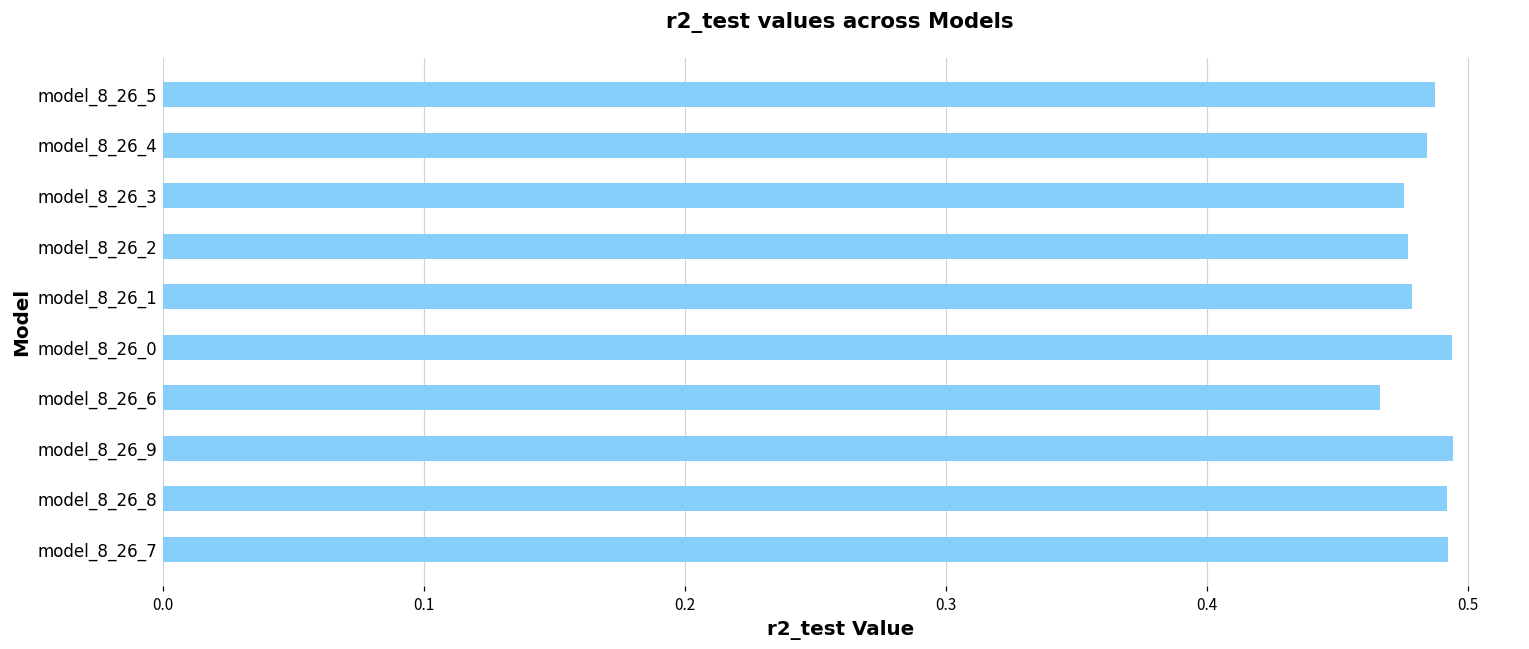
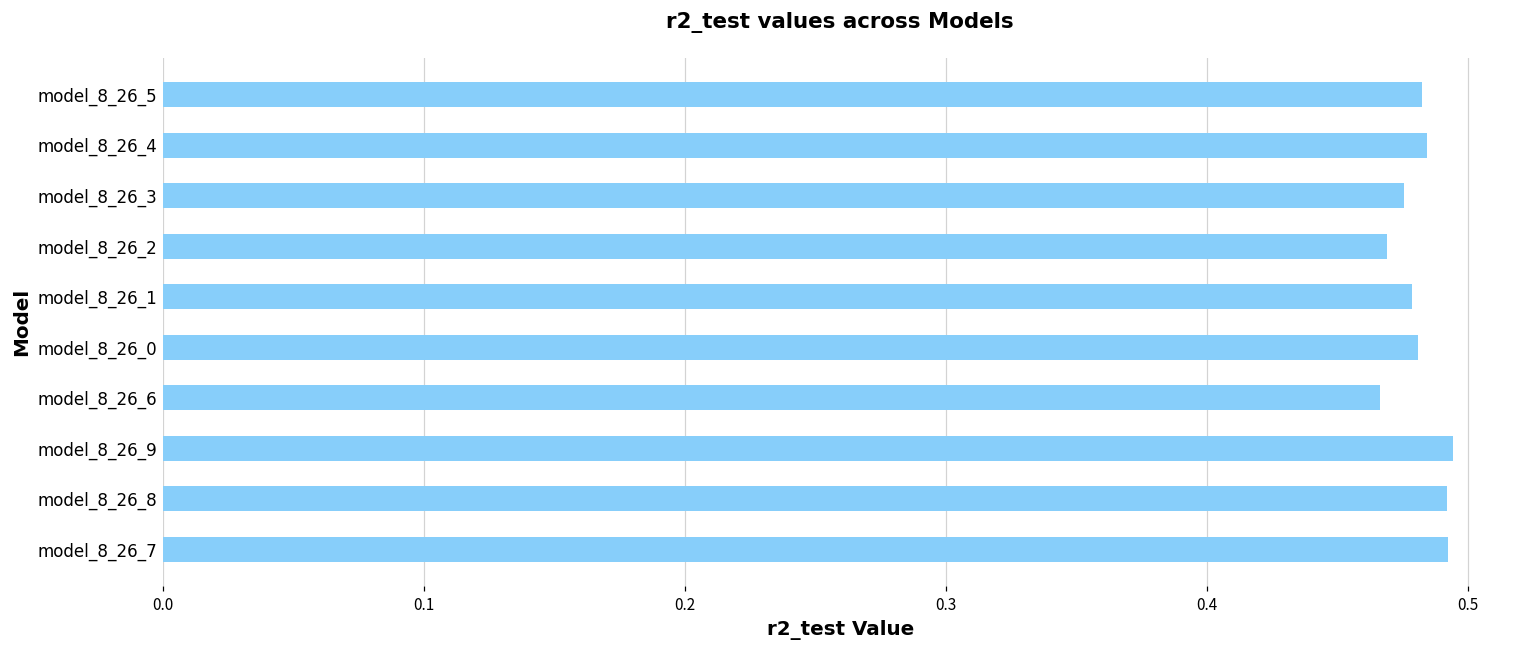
model_8_26_5: 0.487 -> 0.482
model_8_26_2: 0.477 -> 0.469
model_8_26_0: 0.494 -> 0.481
